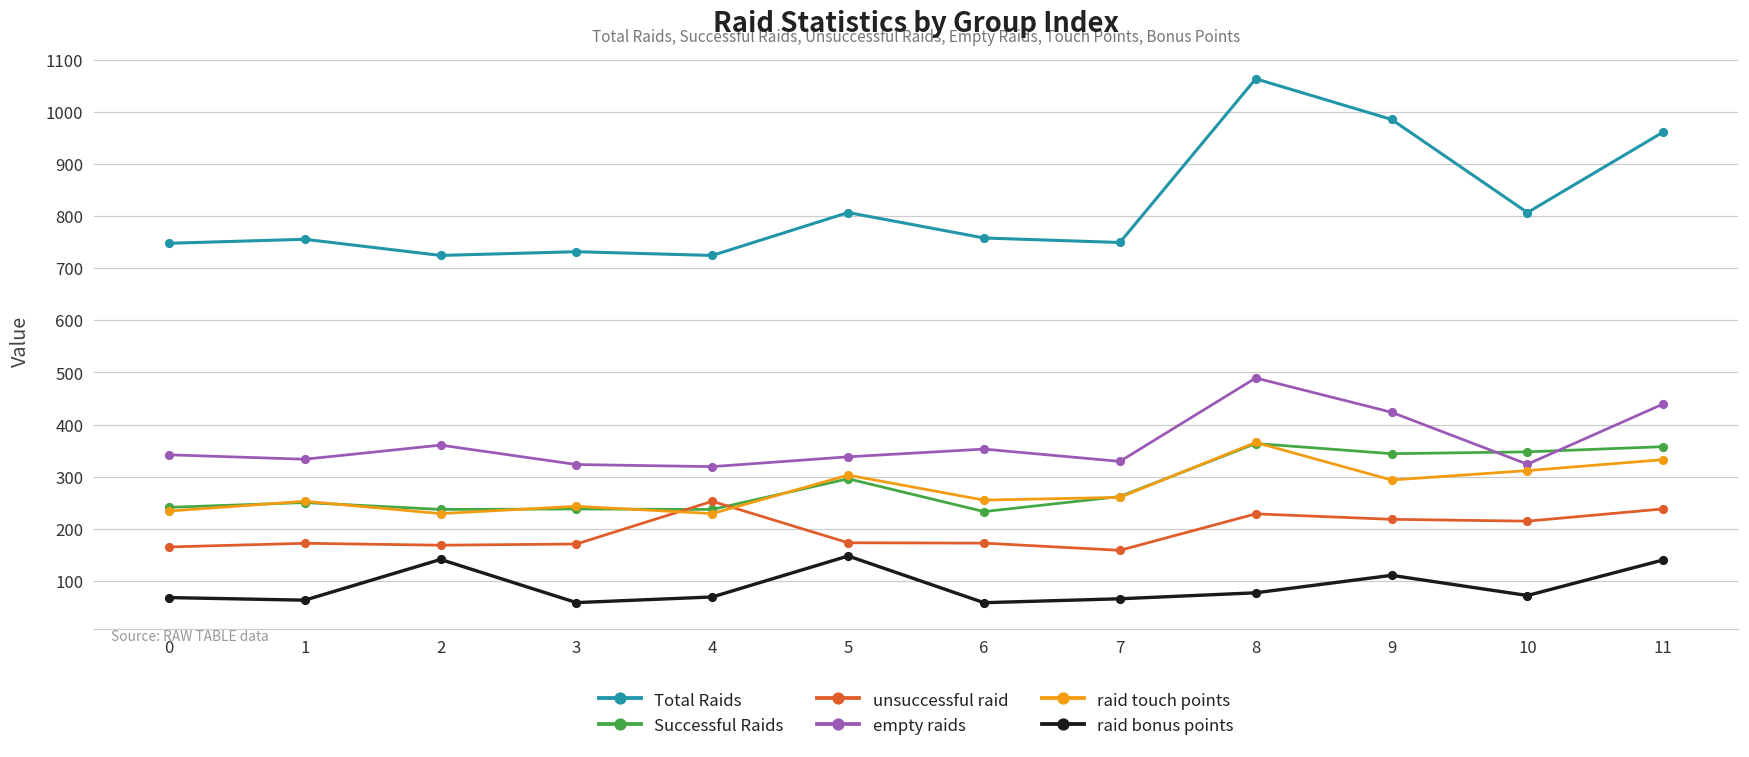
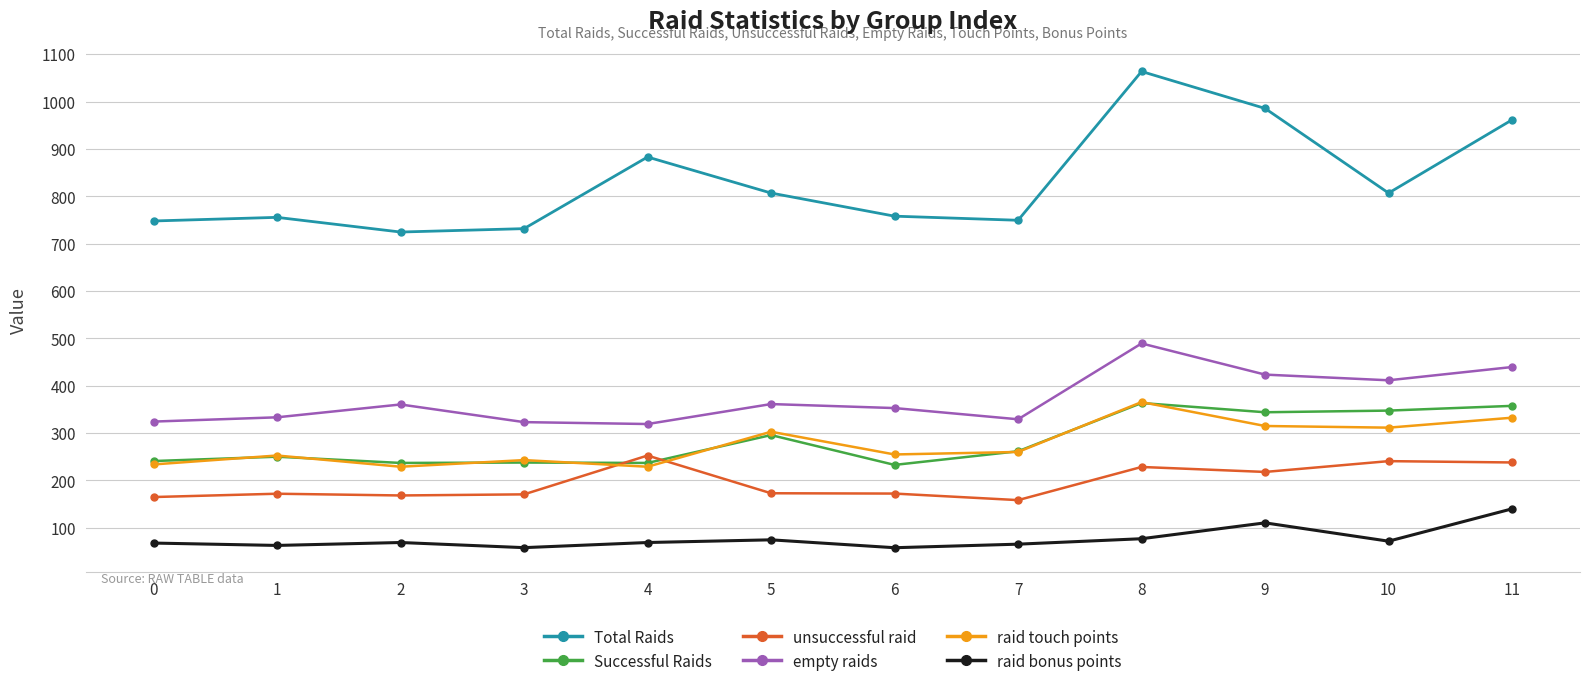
empty raids, 0: 340 -> 320
raid bonus points, 2: 140 -> 70
Total Raids, 4: 720 -> 880
empty raids, 5: 340 -> 360
raid bonus points, 5: 150 -> 70
raid touch points, 9: 290 -> 320
unsuccessful raid, 10: 210 -> 240
empty raids, 10: 320 -> 410
